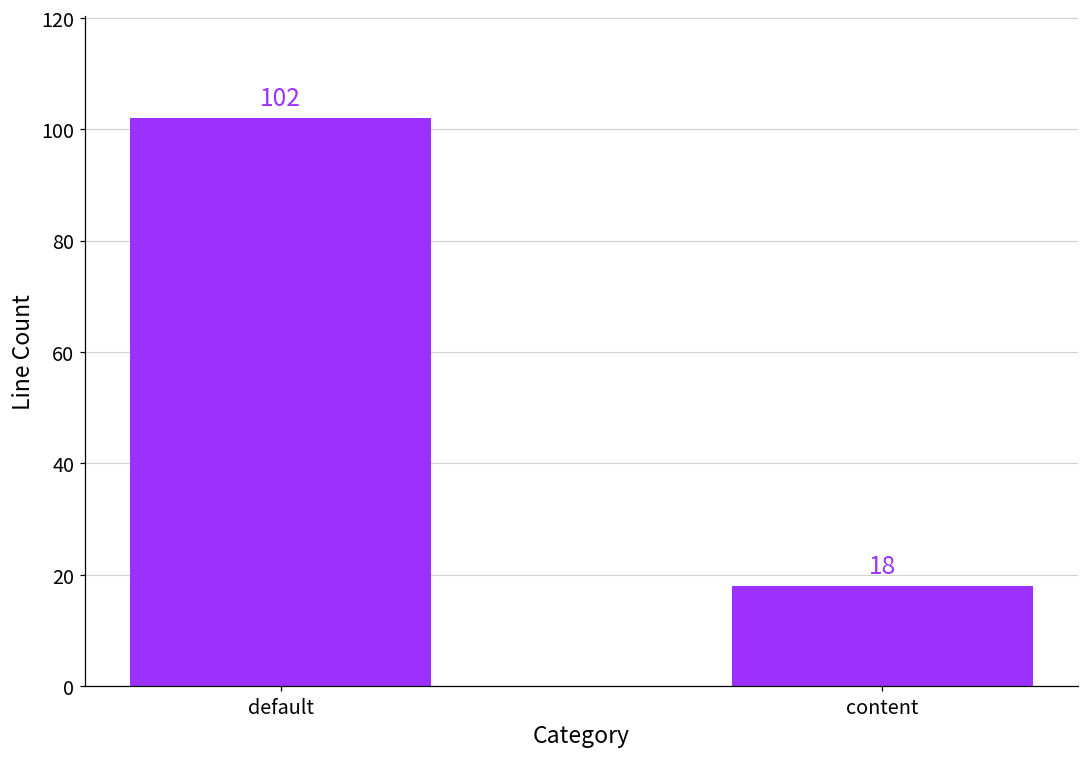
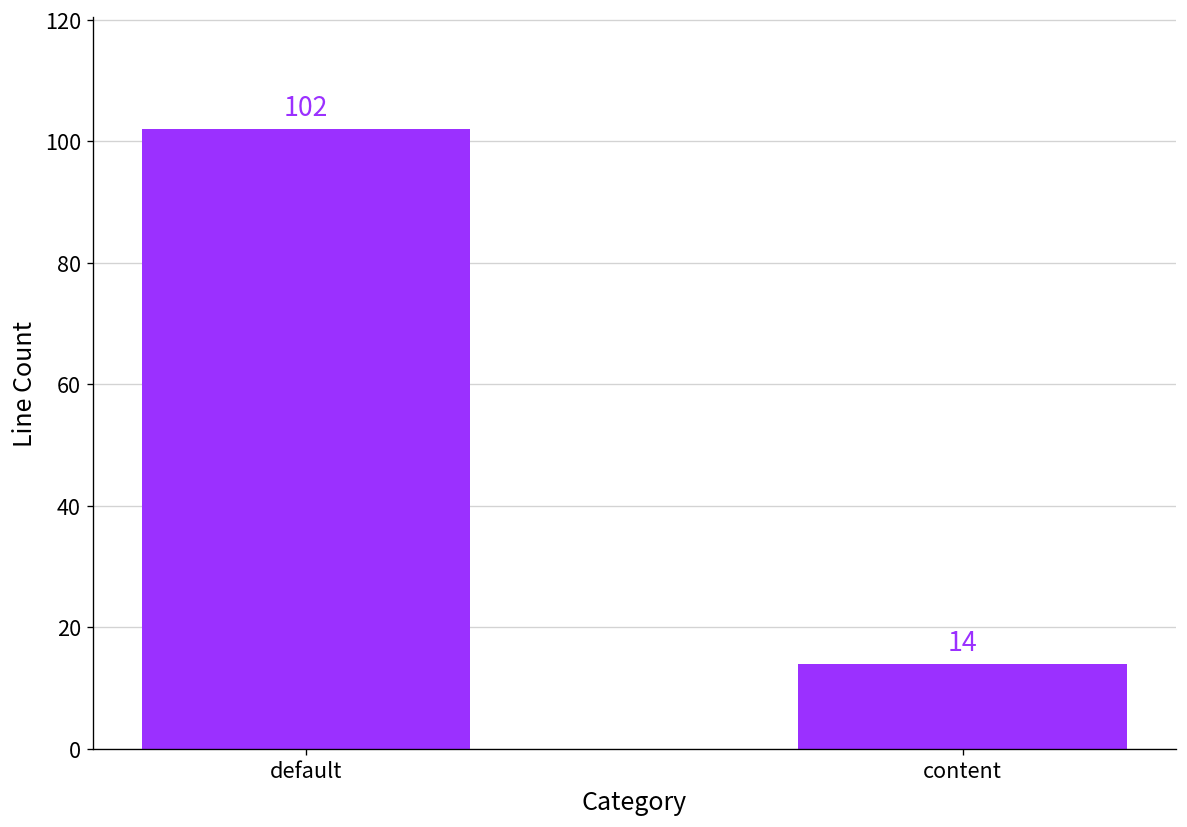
content: 18 -> 14
